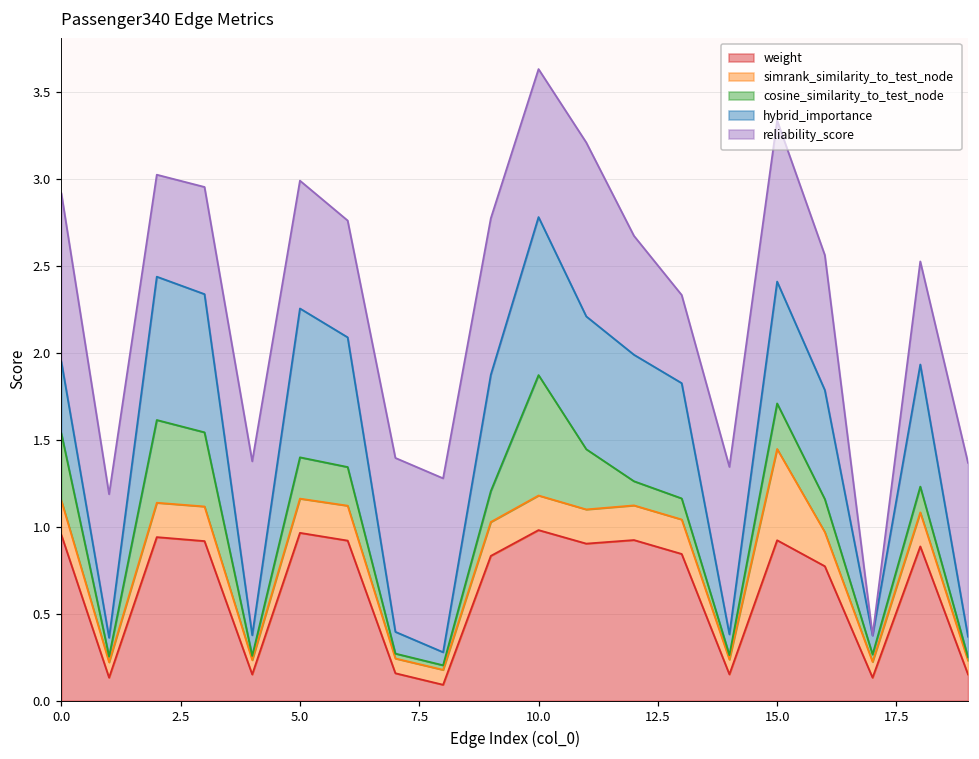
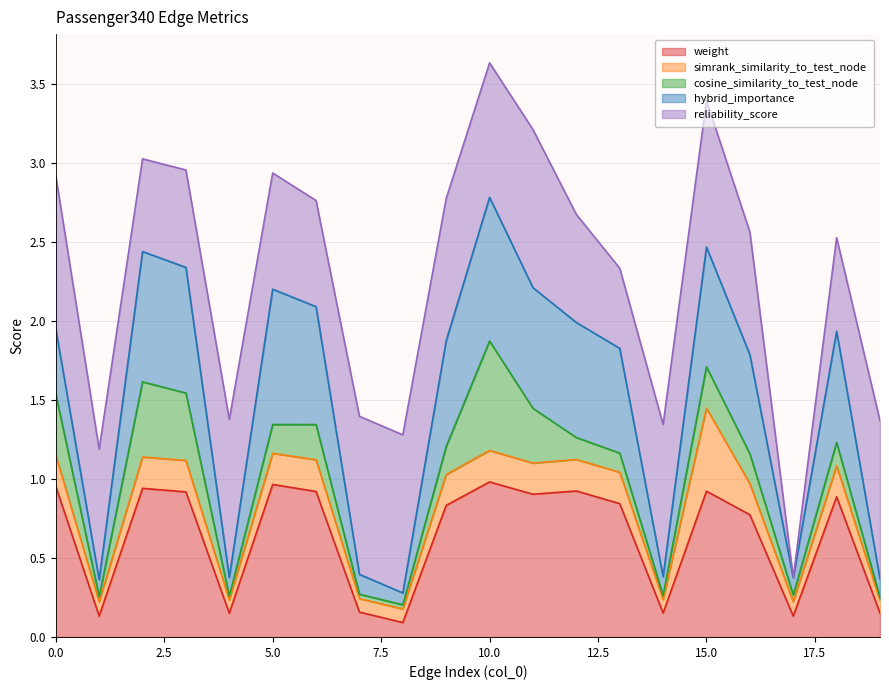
cosine_similarity_to_test_node, 5.0: 0.24 -> 0.18
hybrid_importance, 15.0: 0.70 -> 0.76
